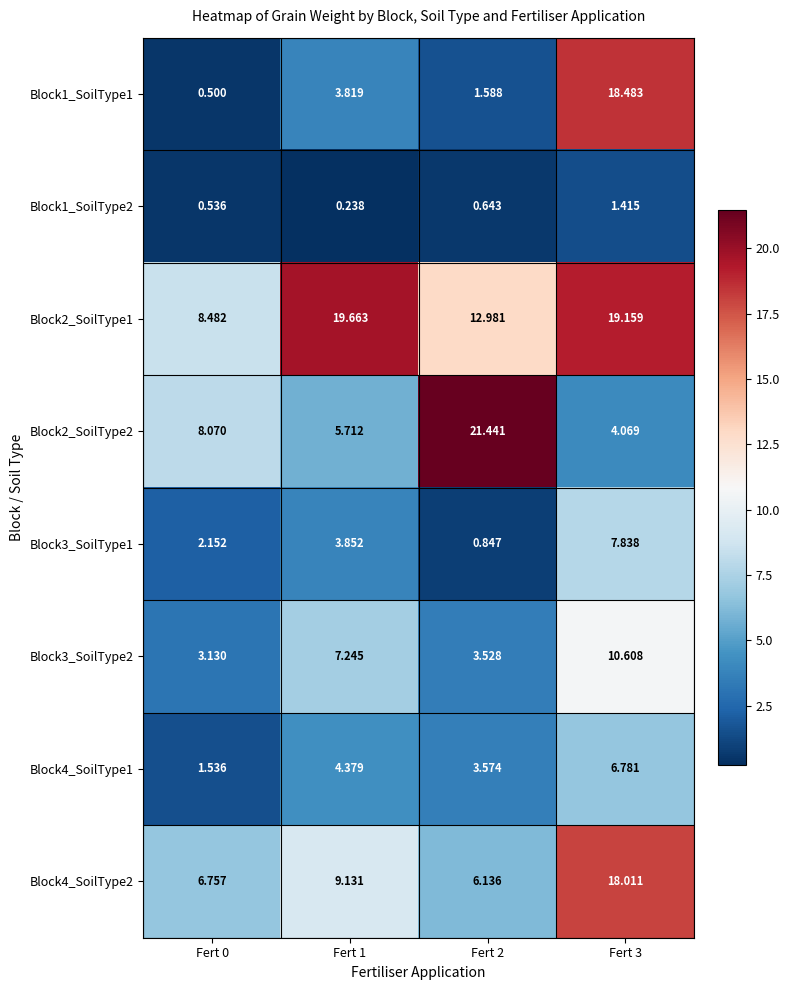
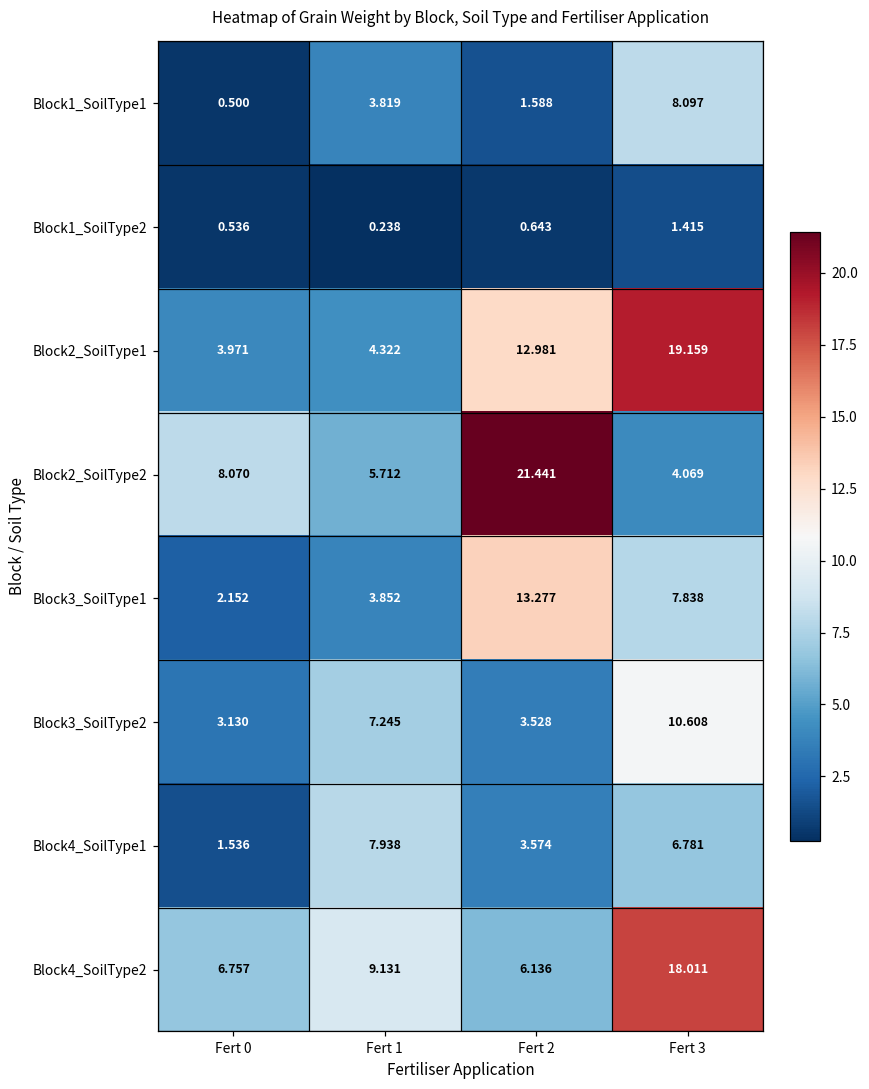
Block1_SoilType1, Fert 3: 18.483 -> 8.097
Block2_SoilType1, Fert 0: 8.482 -> 3.971
Block2_SoilType1, Fert 1: 19.663 -> 4.322
Block3_SoilType1, Fert 2: 0.847 -> 13.277
Block4_SoilType1, Fert 1: 4.379 -> 7.938
